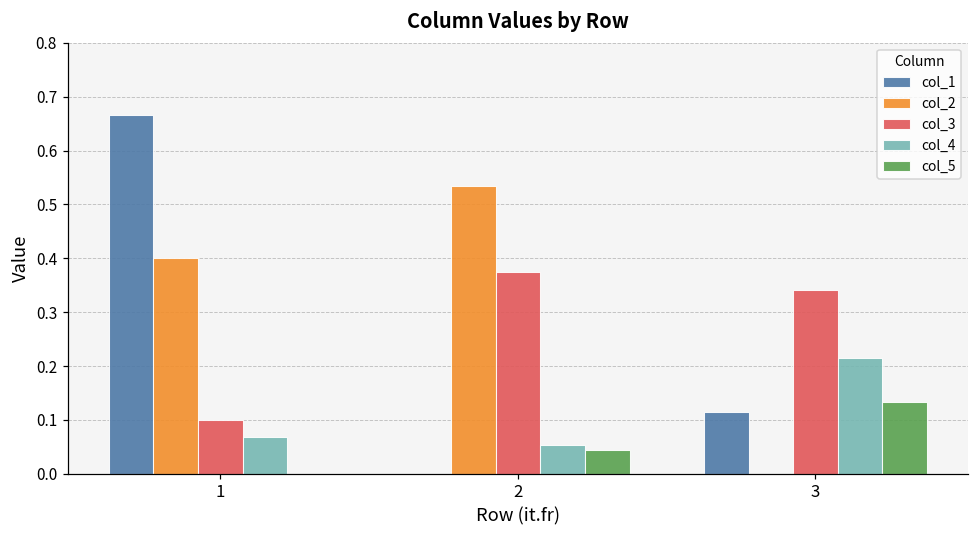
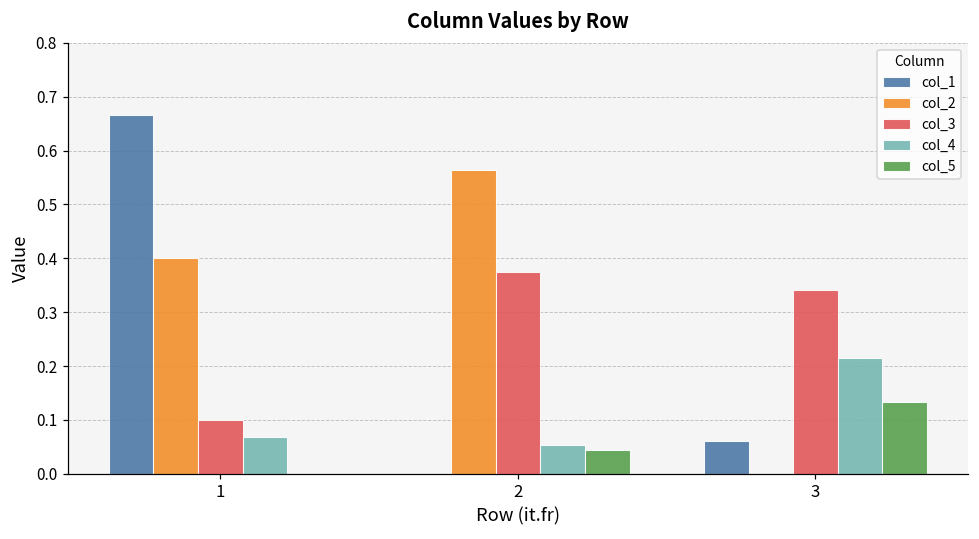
col_2, 2: 0.53 -> 0.56
col_1, 3: 0.11 -> 0.06
